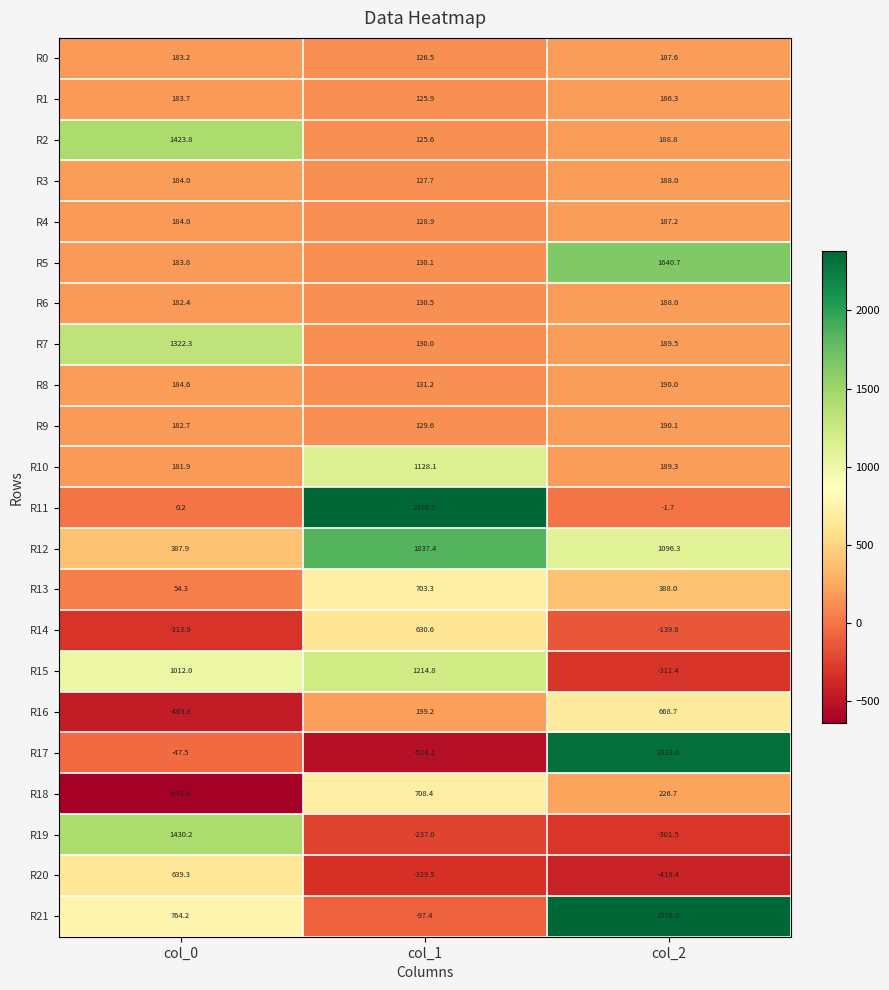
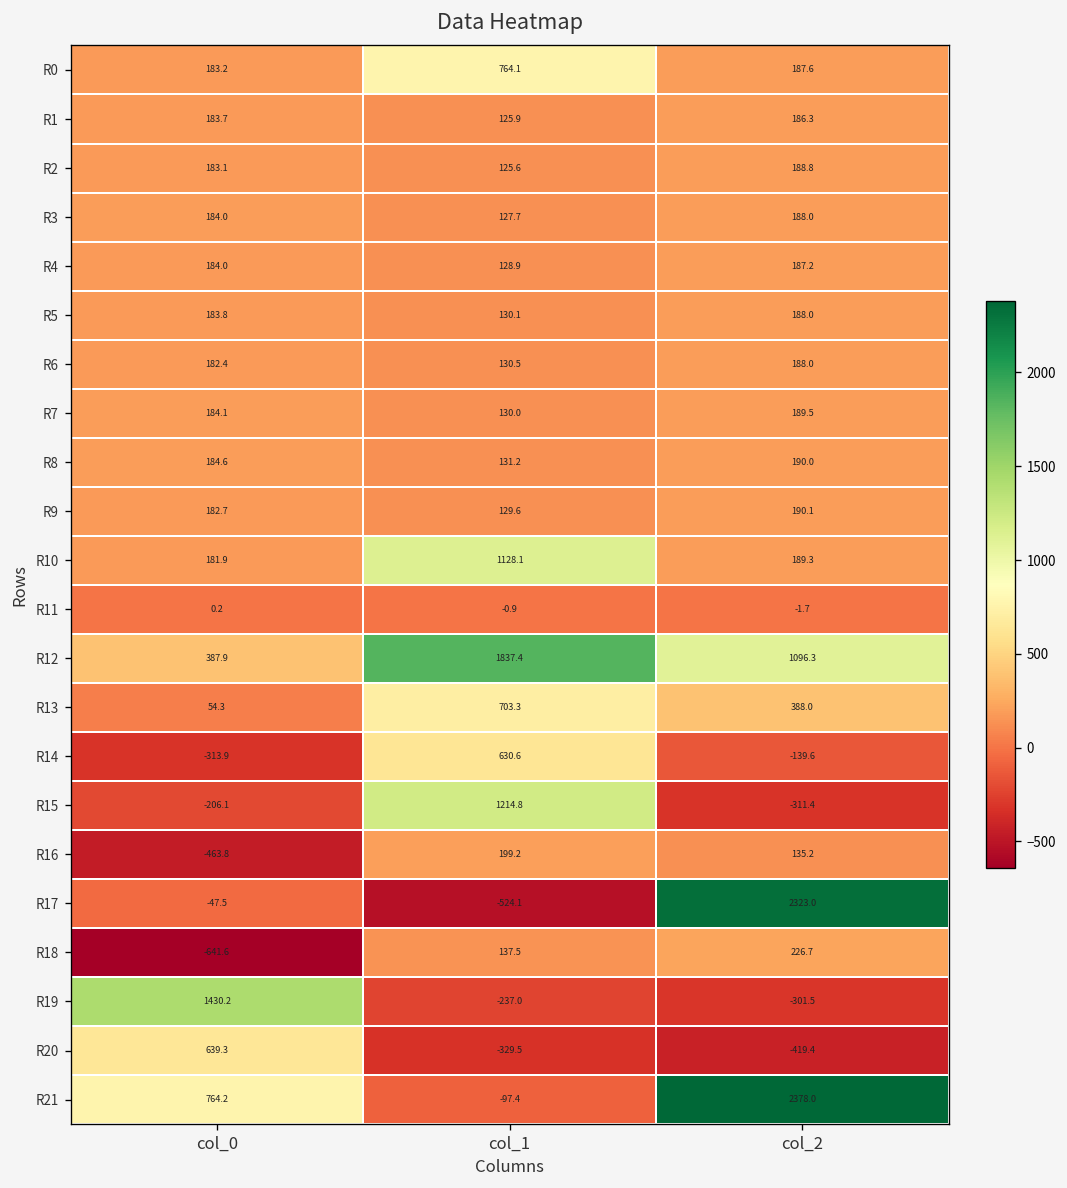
R0, col_1: 126.5 -> 764.1
R2, col_0: 1423.8 -> 183.1
R5, col_2: 1640.7 -> 188.0
R7, col_0: 1322.3 -> 184.1
R11, col_1: 2370.5 -> -0.9
R15, col_0: 1012.0 -> -206.1
R16, col_2: 668.7 -> 135.2
R18, col_1: 708.4 -> 137.5
